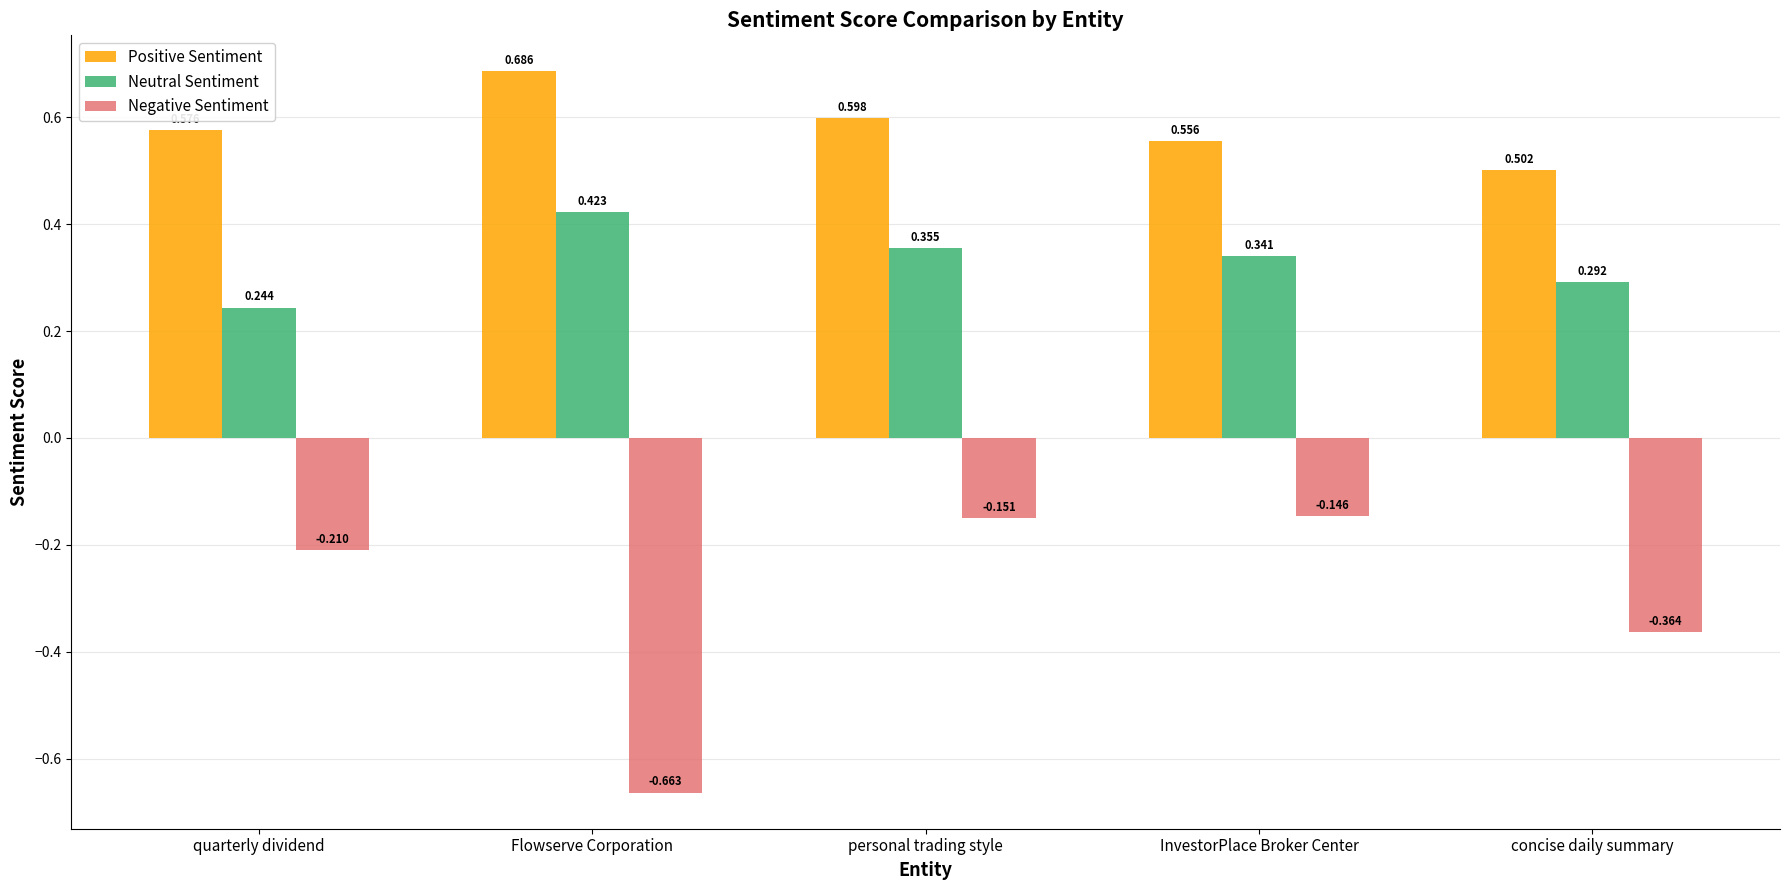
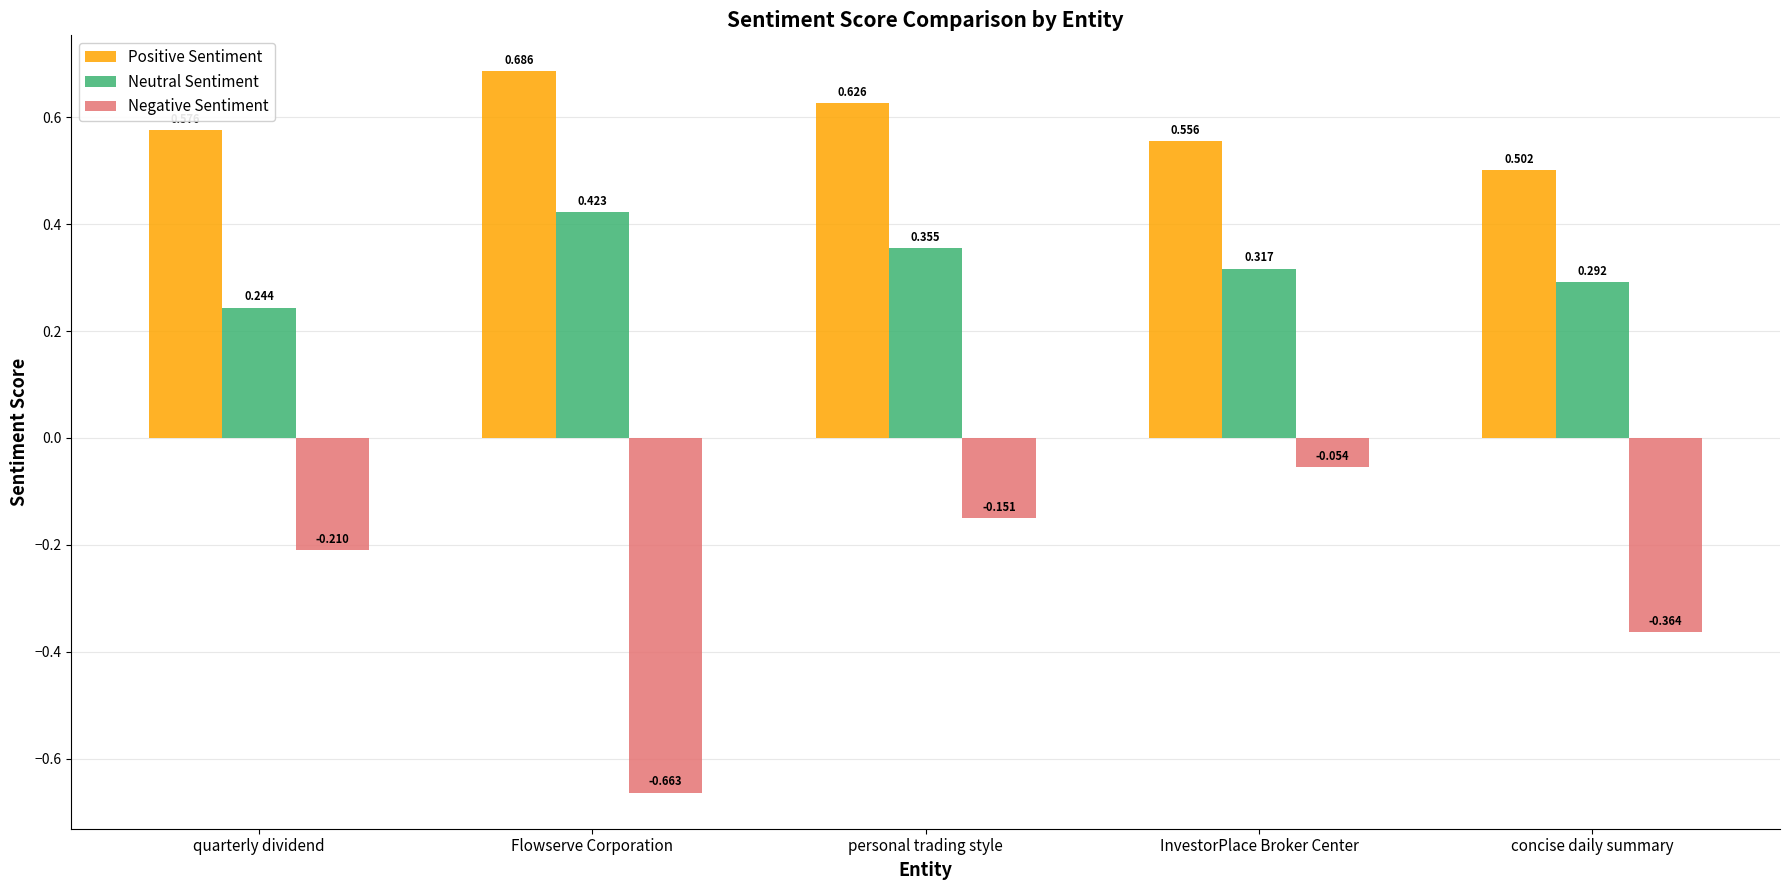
Positive Sentiment, personal trading style: 0.598 -> 0.626
Neutral Sentiment, InvestorPlace Broker Center: 0.341 -> 0.317
Negative Sentiment, InvestorPlace Broker Center: -0.146 -> -0.054
